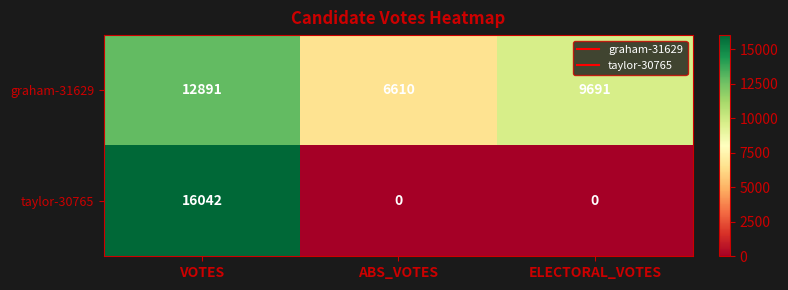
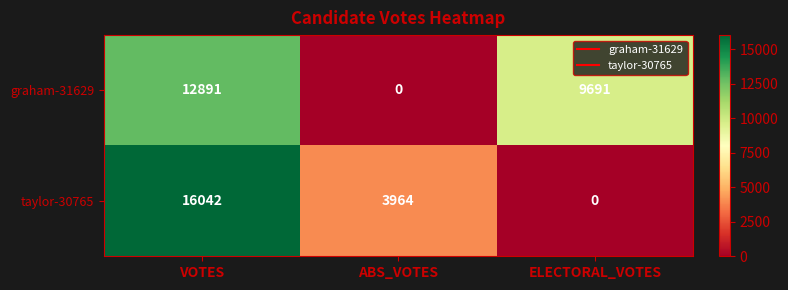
graham-31629, ABS_VOTES: 6610 -> 0
taylor-30765, ABS_VOTES: 0 -> 3964
